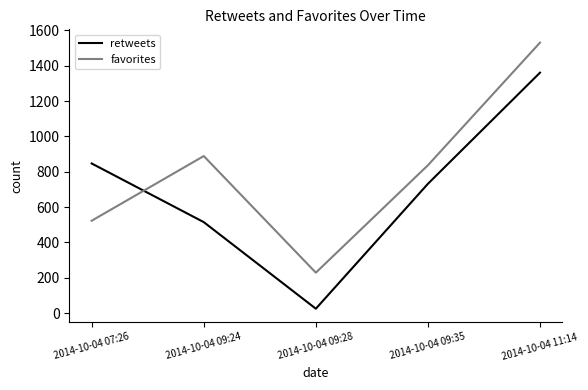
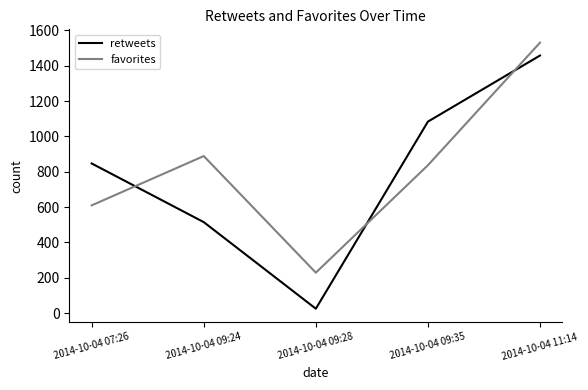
favorites, 2014-10-04 07:26: 520 -> 610
retweets, 2014-10-04 09:35: 730 -> 1080
retweets, 2014-10-04 11:14: 1360 -> 1460
